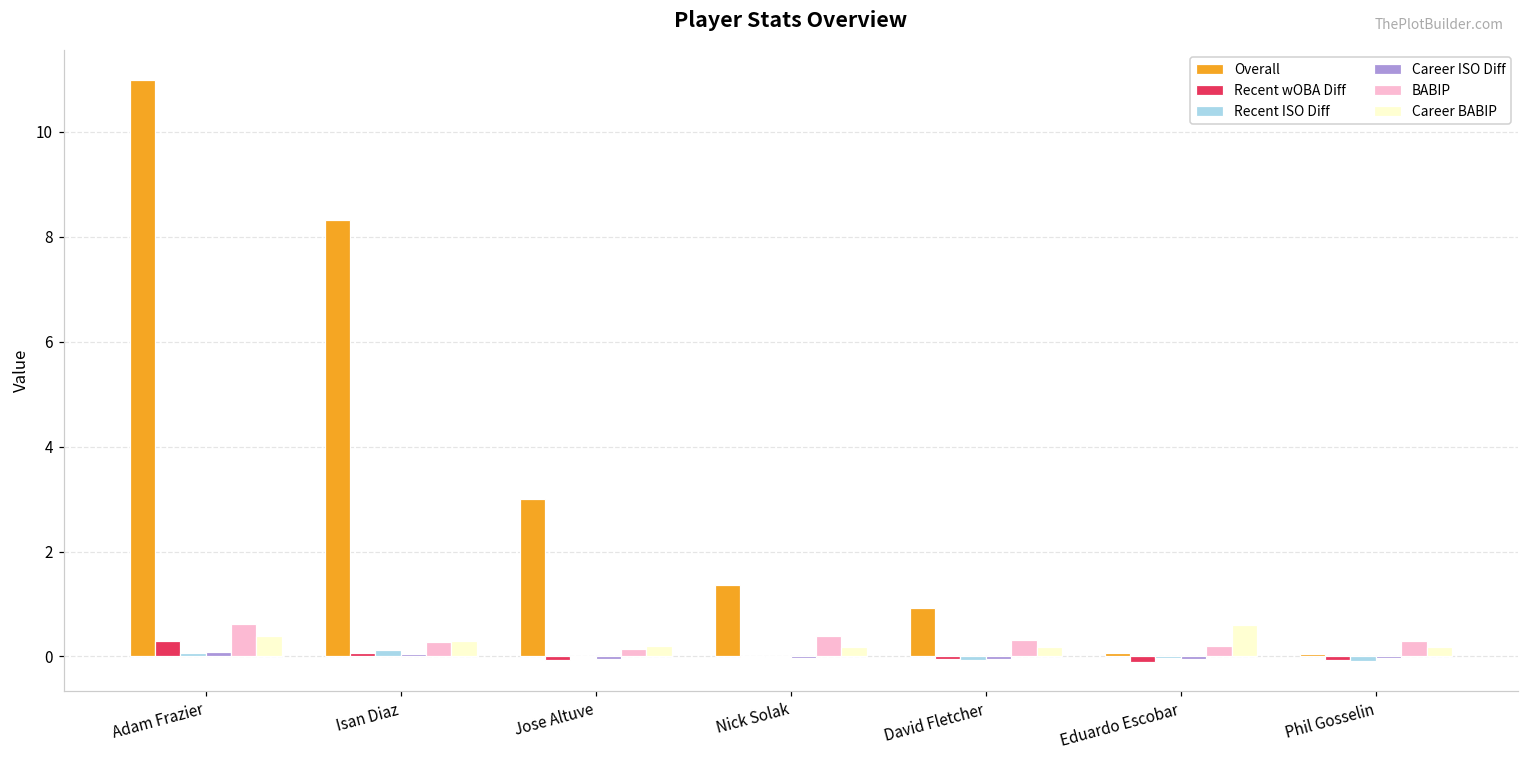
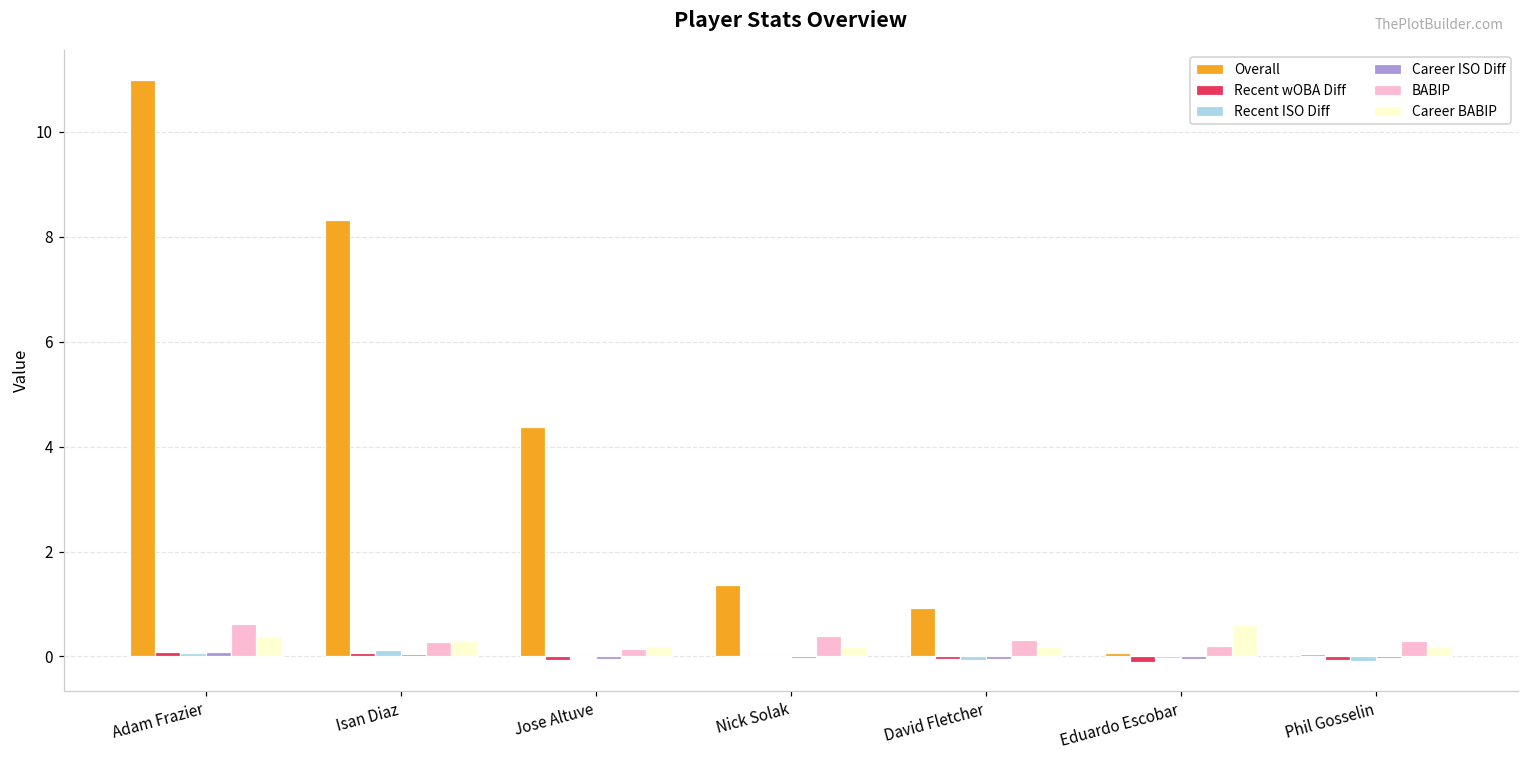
Recent wOBA Diff, Adam Frazier: 0.3 -> 0.1
Overall, Jose Altuve: 3.0 -> 4.4
